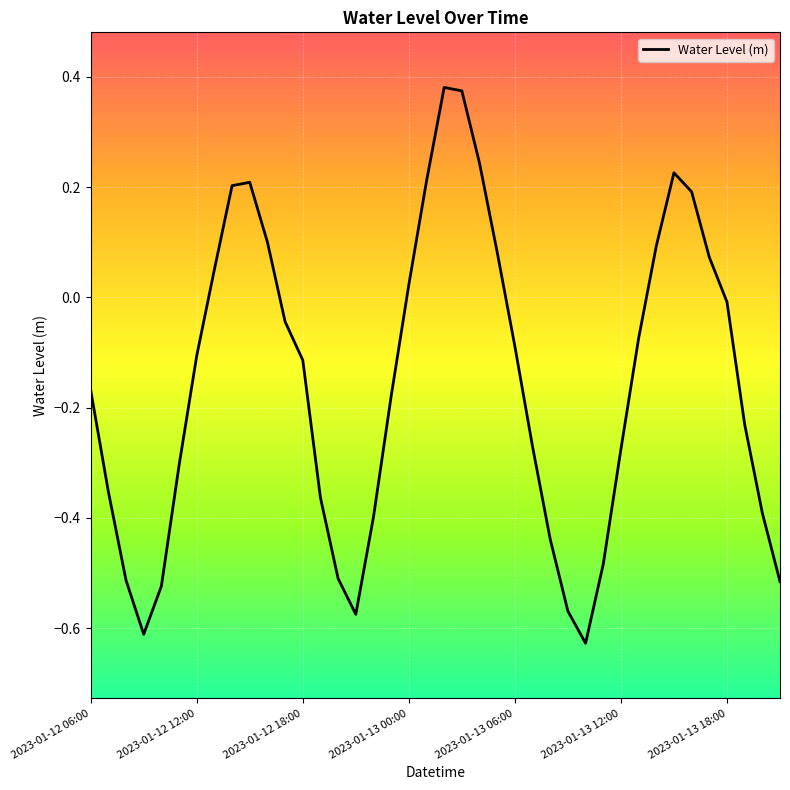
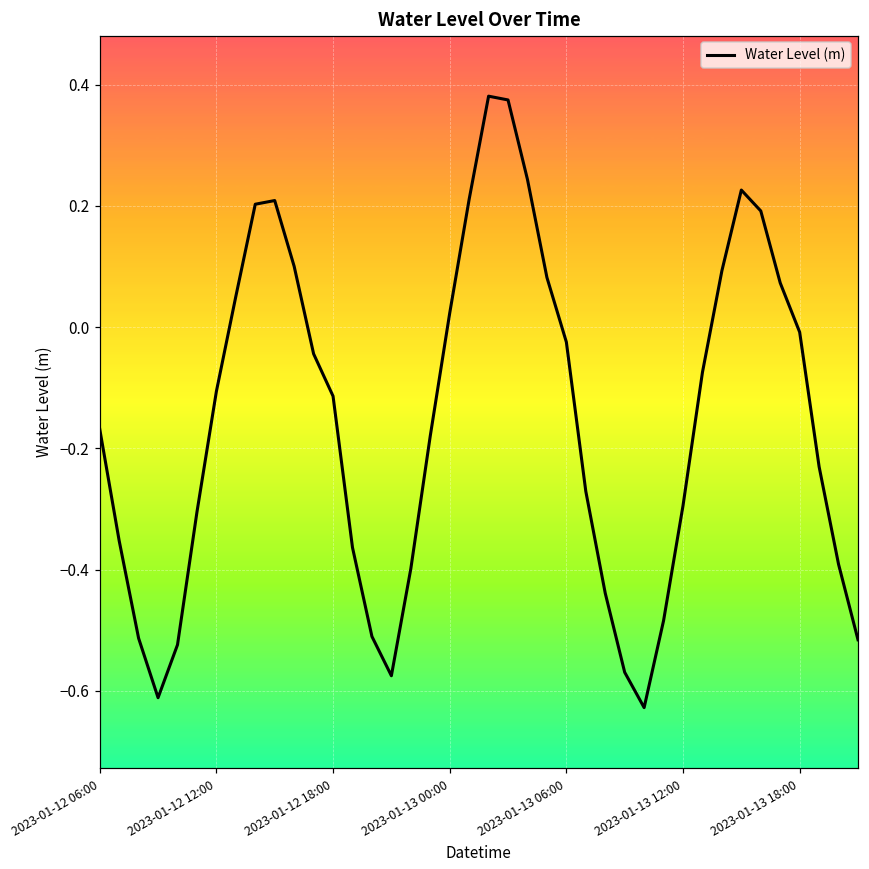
2023-01-13 06:00: -0.09 -> -0.02
2023-01-13 12:00: -0.28 -> -0.29
